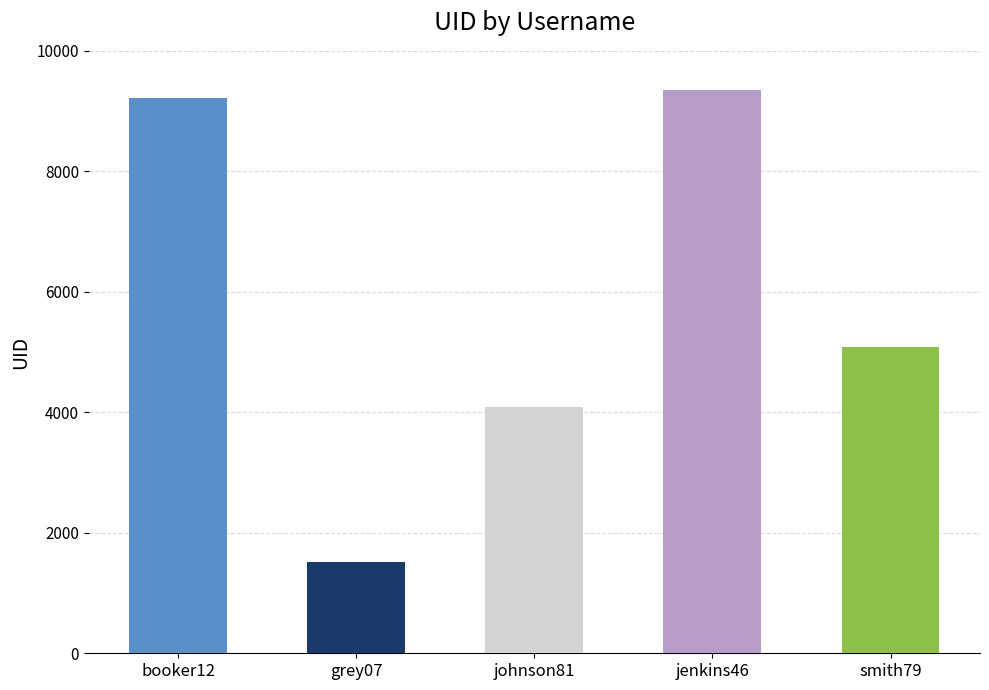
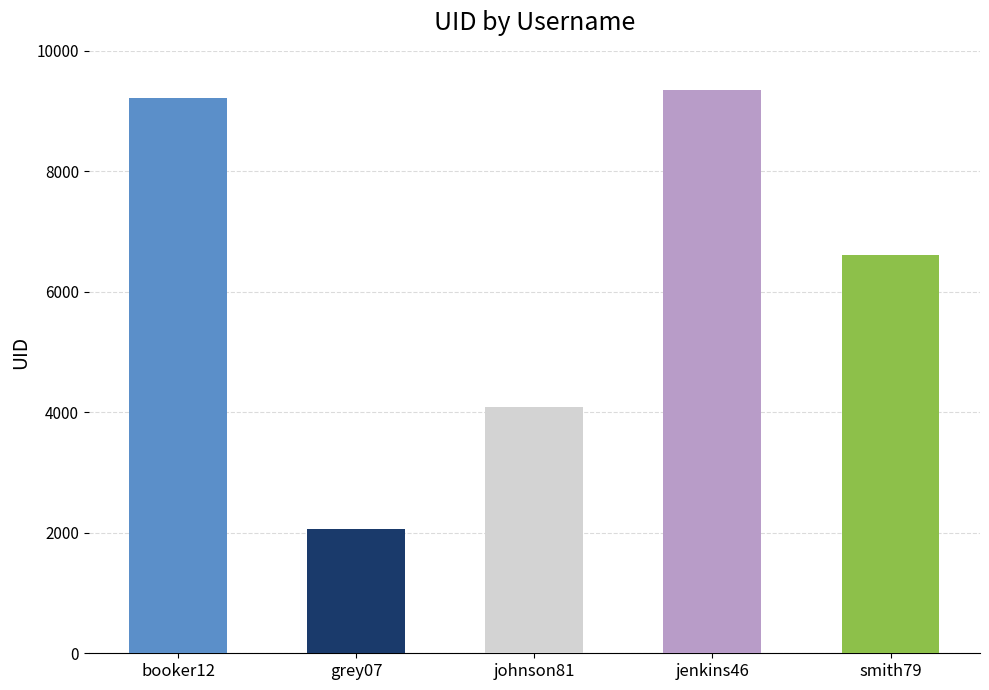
grey07: 1500 -> 2100
smith79: 5100 -> 6600
